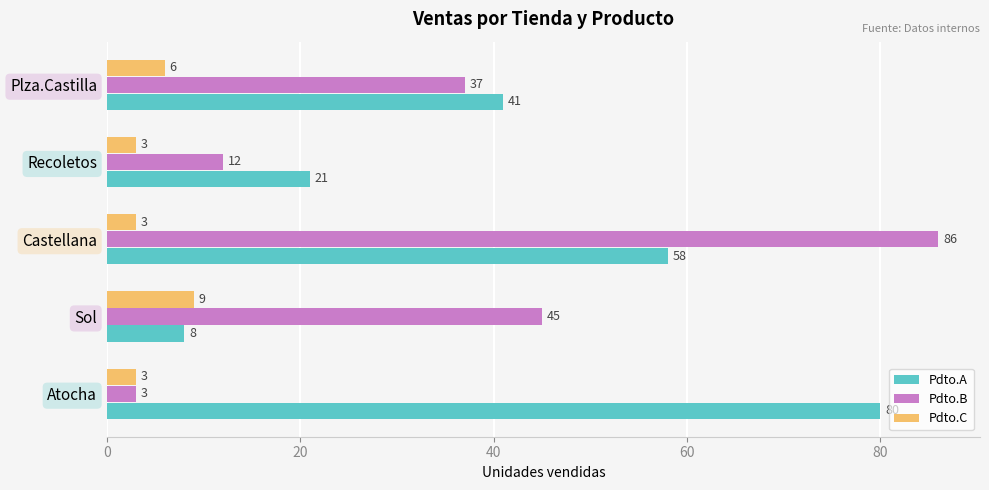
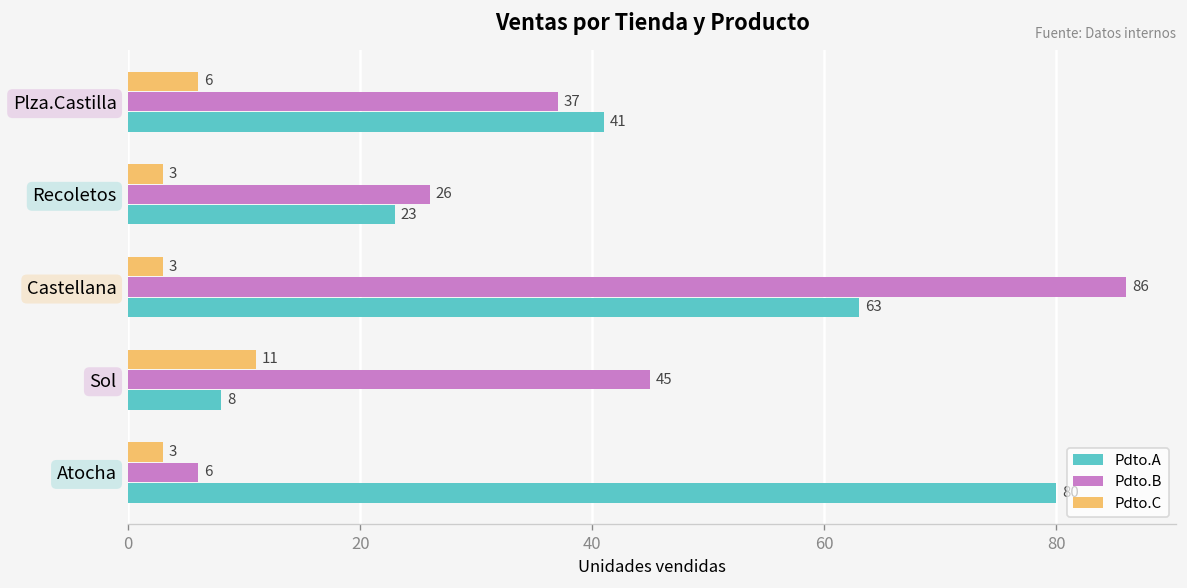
Pdto.B, Recoletos: 12 -> 26
Pdto.A, Recoletos: 21 -> 23
Pdto.A, Castellana: 58 -> 63
Pdto.C, Sol: 9 -> 11
Pdto.B, Atocha: 3 -> 6
